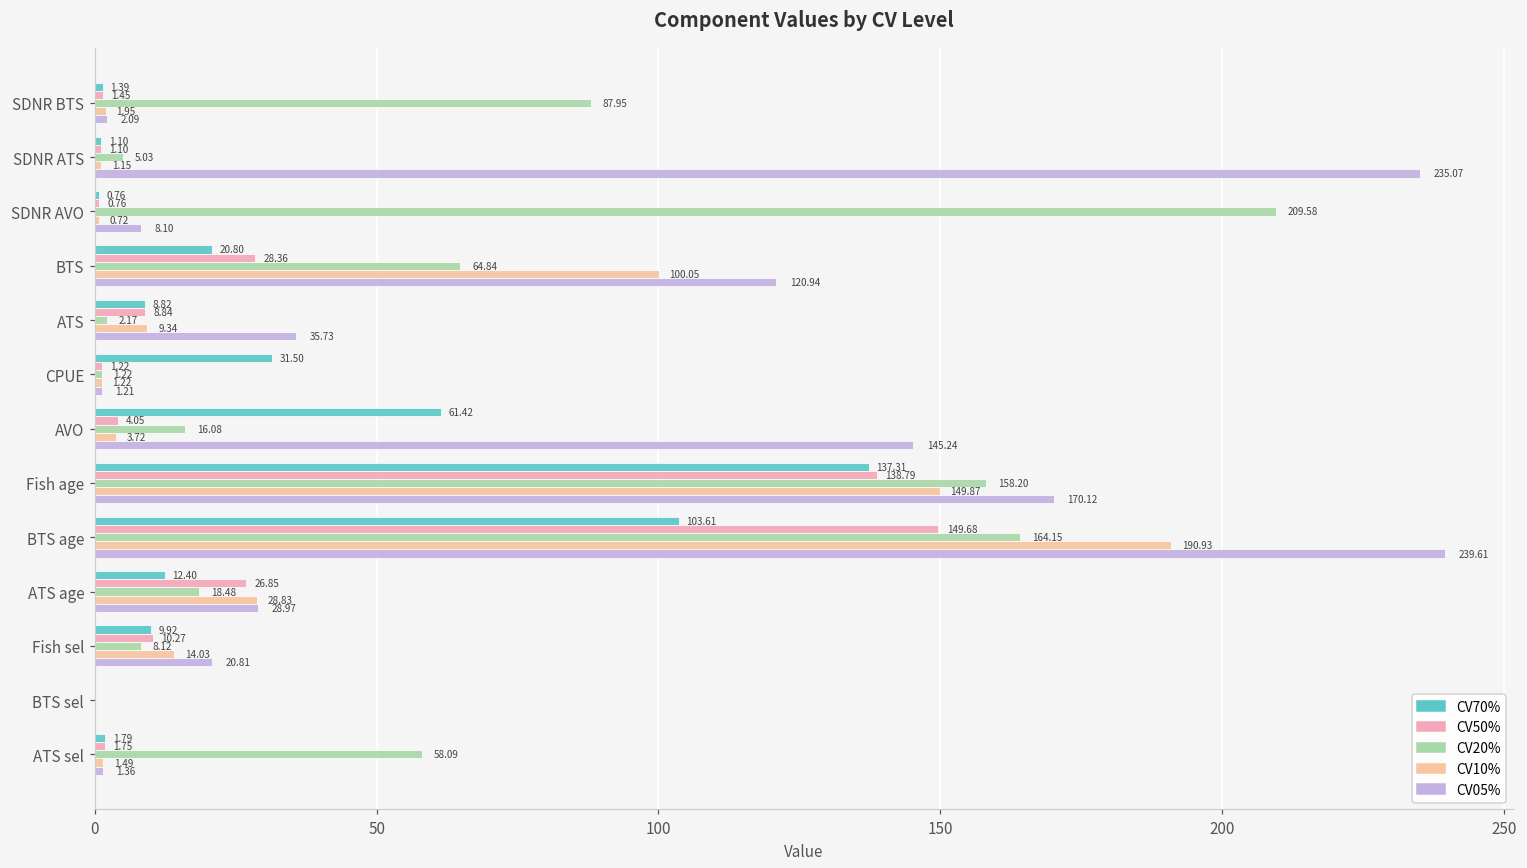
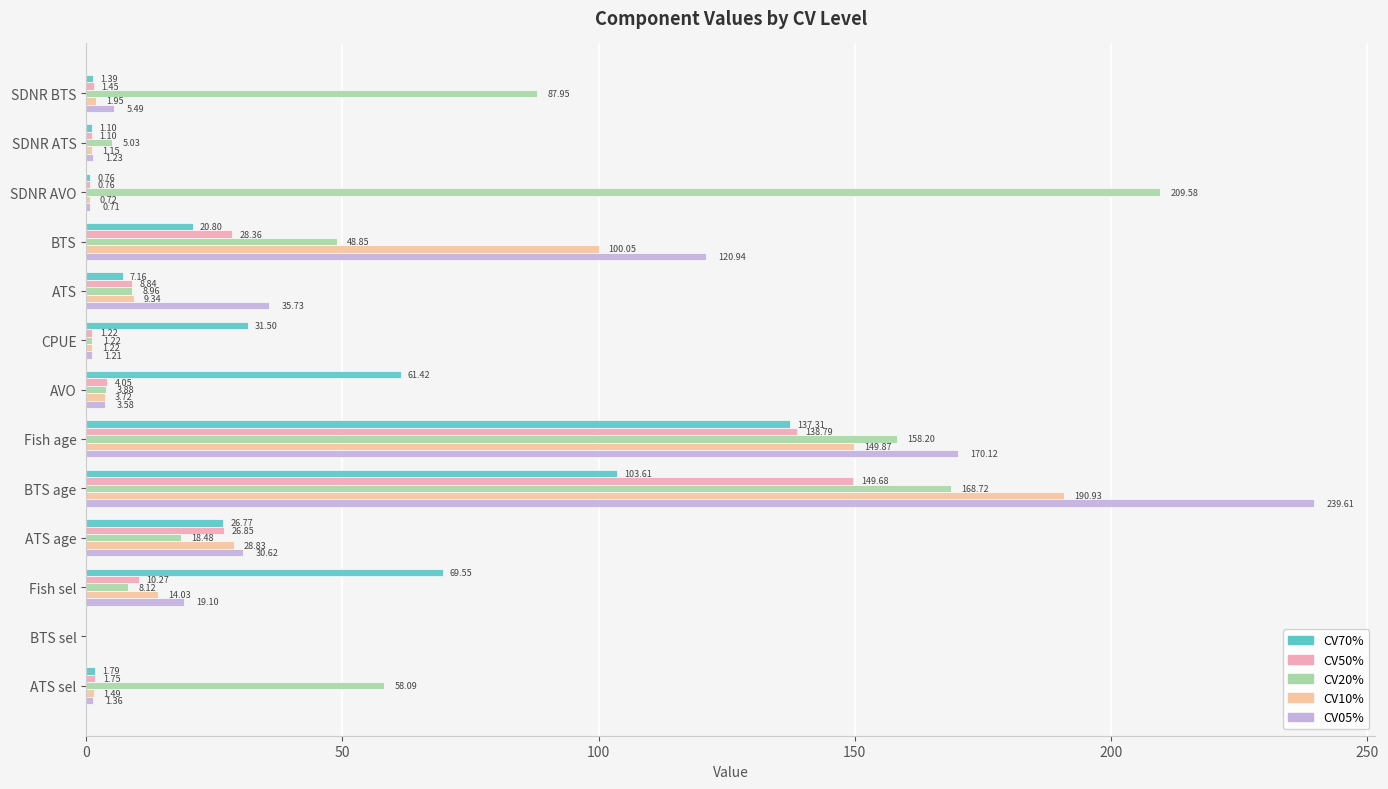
CV05%, SDNR BTS: 2.09 -> 5.49
CV05%, SDNR ATS: 235.07 -> 1.23
CV05%, SDNR AVO: 8.10 -> 0.71
CV20%, BTS: 64.84 -> 48.85
CV70%, ATS: 8.82 -> 7.16
CV20%, ATS: 2.17 -> 8.96
CV20%, AVO: 16.08 -> 3.88
CV05%, AVO: 145.24 -> 3.58
CV20%, BTS age: 164.15 -> 168.72
CV70%, ATS age: 12.40 -> 26.77
CV05%, ATS age: 28.97 -> 30.62
CV70%, Fish sel: 9.92 -> 69.55
CV05%, Fish sel: 20.81 -> 19.10
